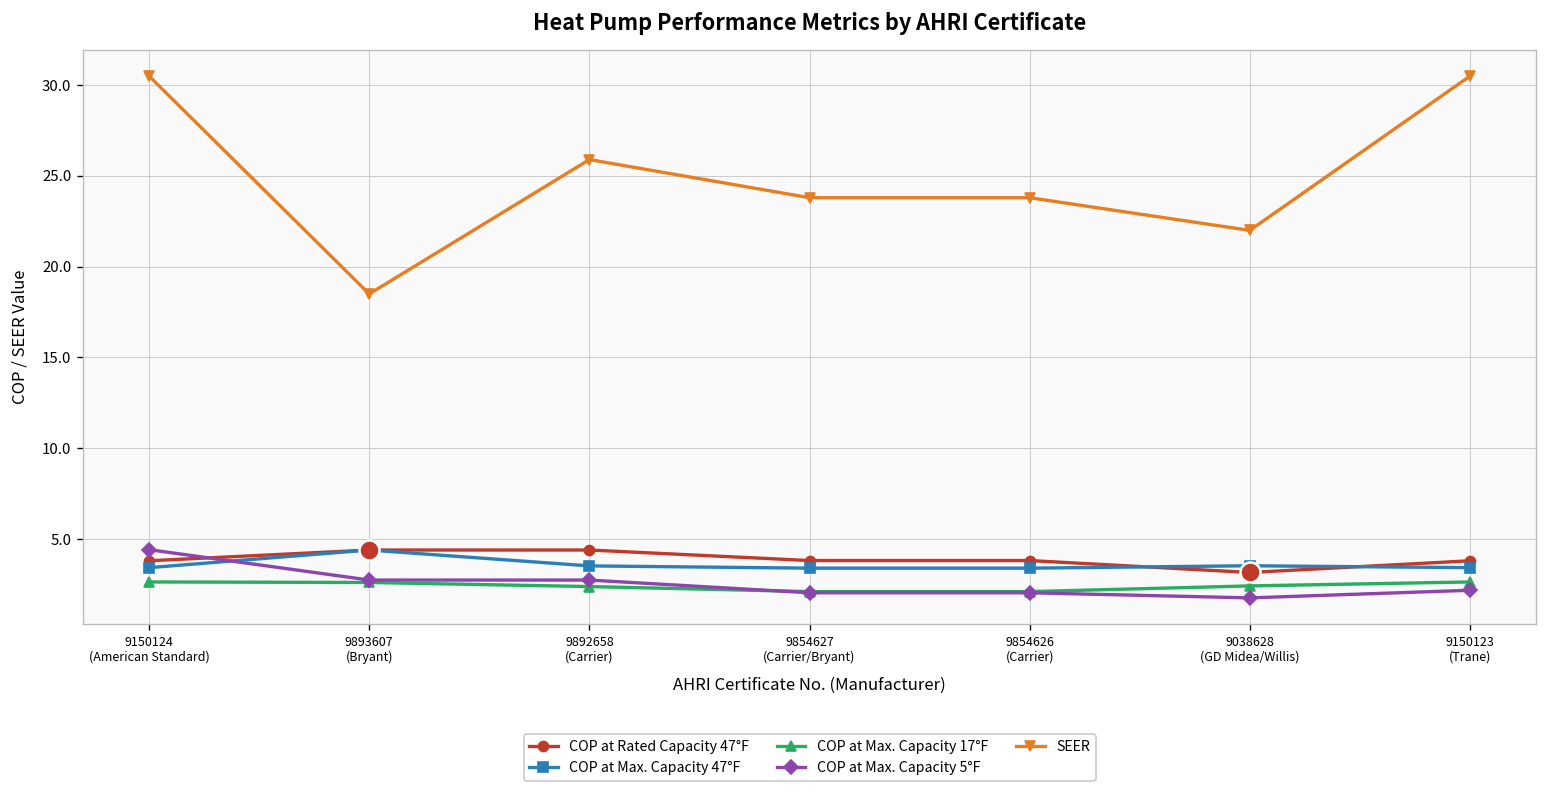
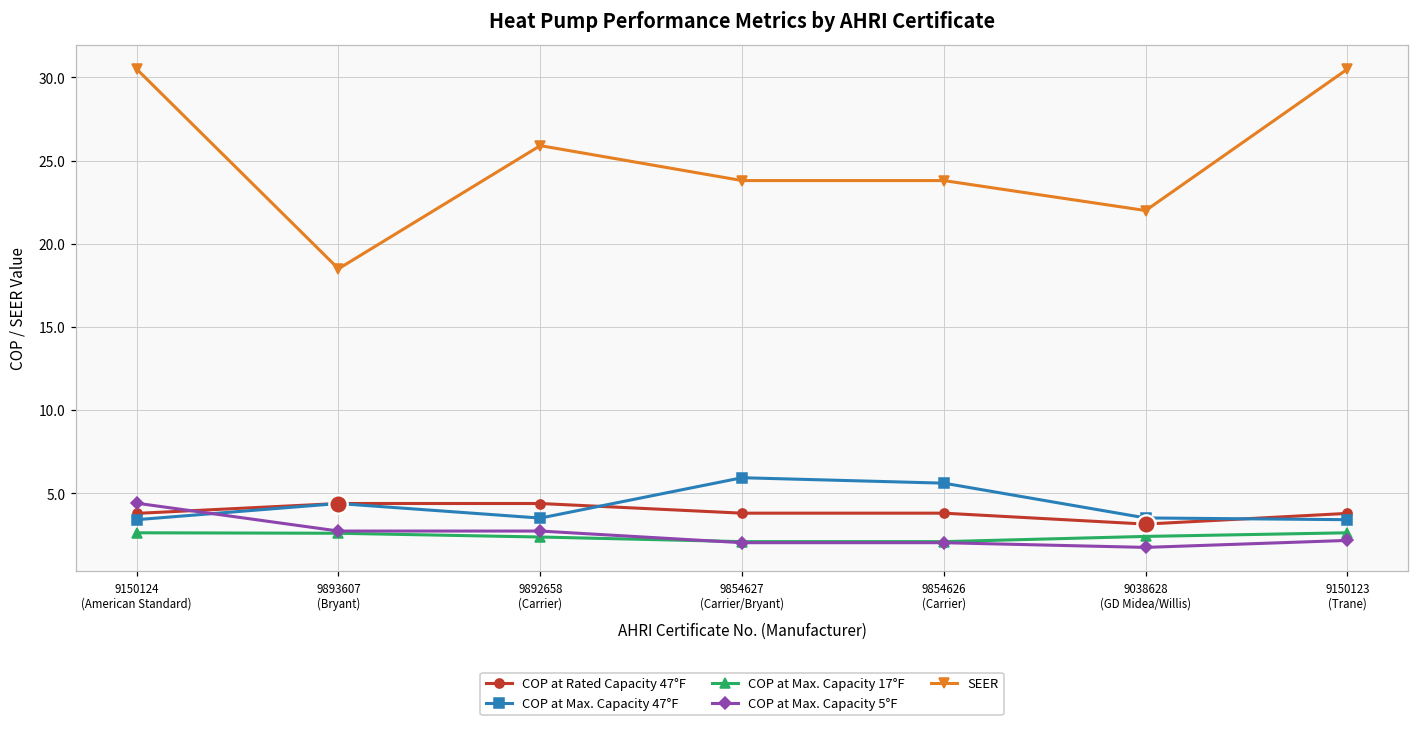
COP at Max. Capacity 47°F, 9854627 (Carrier/Bryant): 3.4 -> 5.9
COP at Max. Capacity 47°F, 9854626 (Carrier): 3.4 -> 5.6
